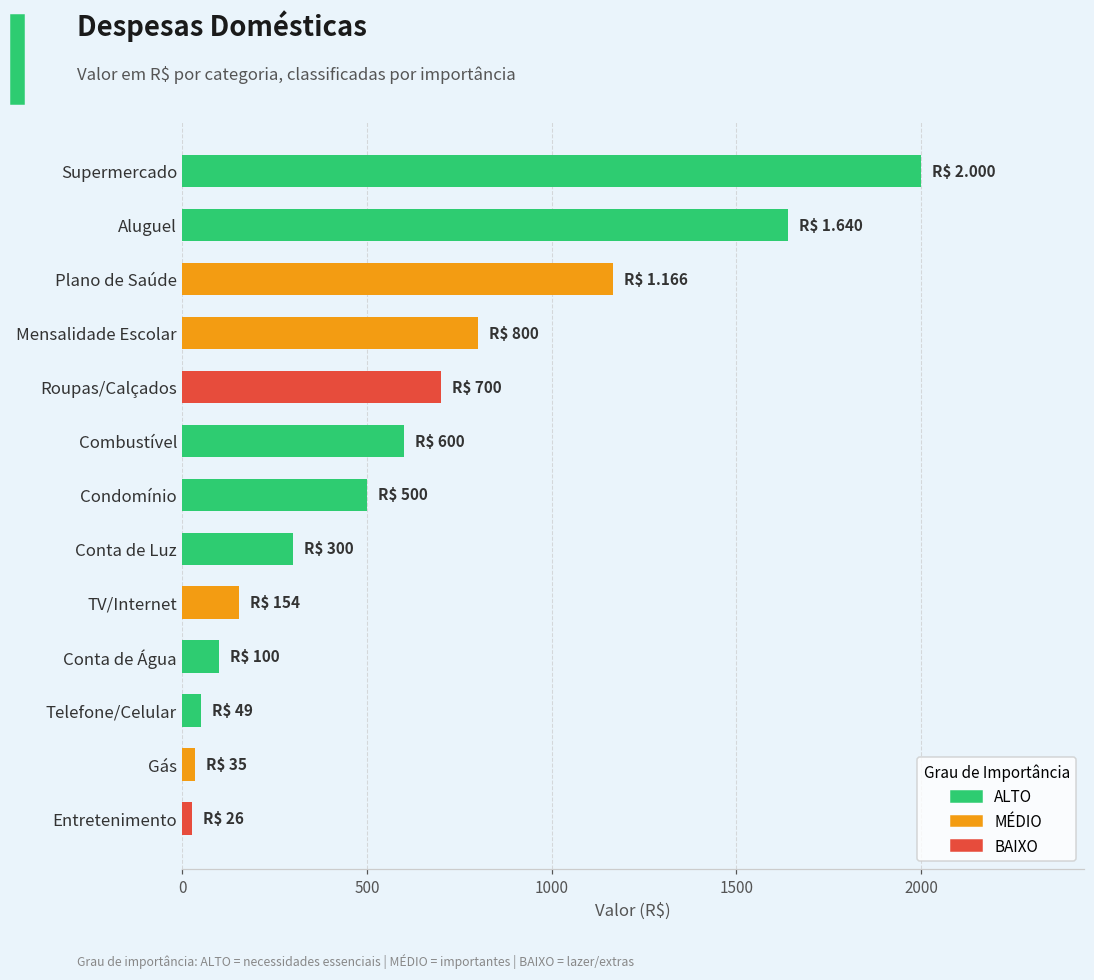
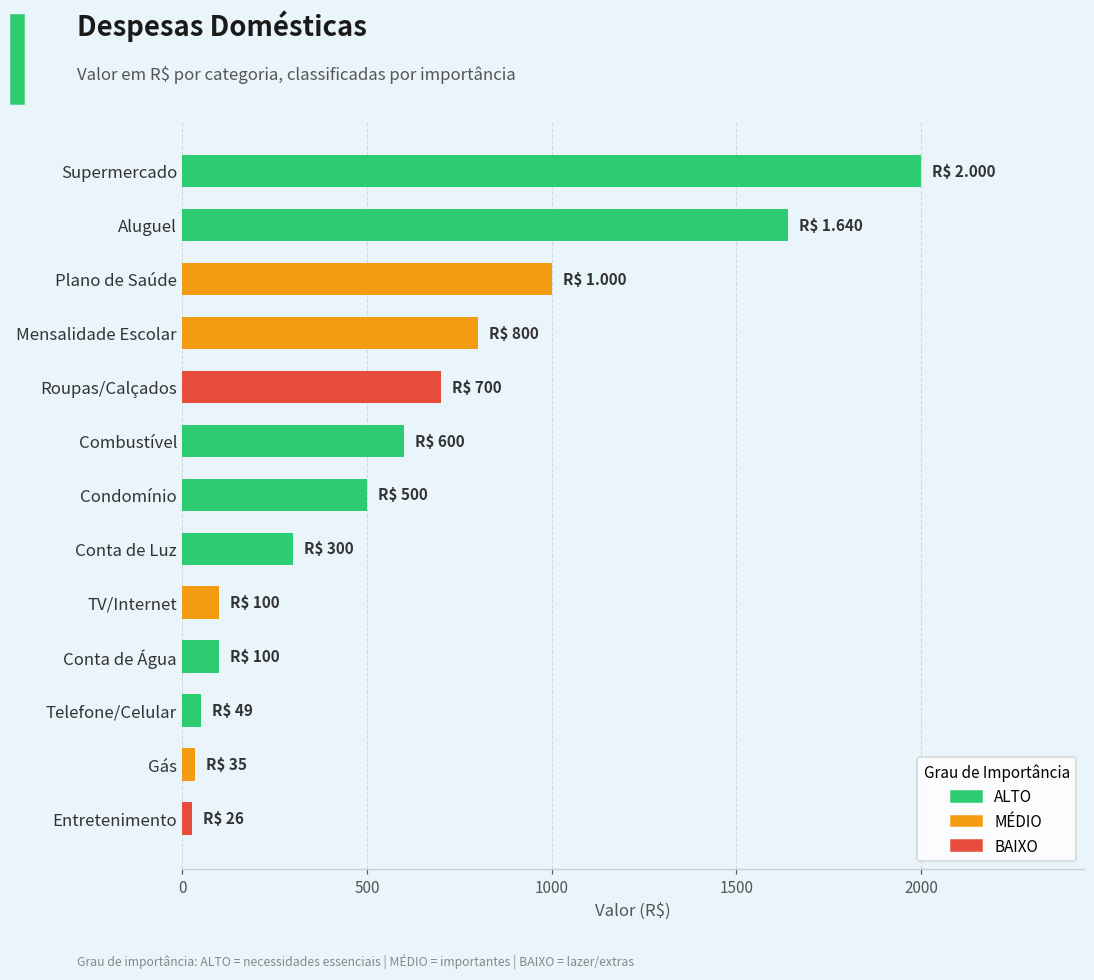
Plano de Saúde: 1.166 -> 1.000
TV/Internet: 154 -> 100
